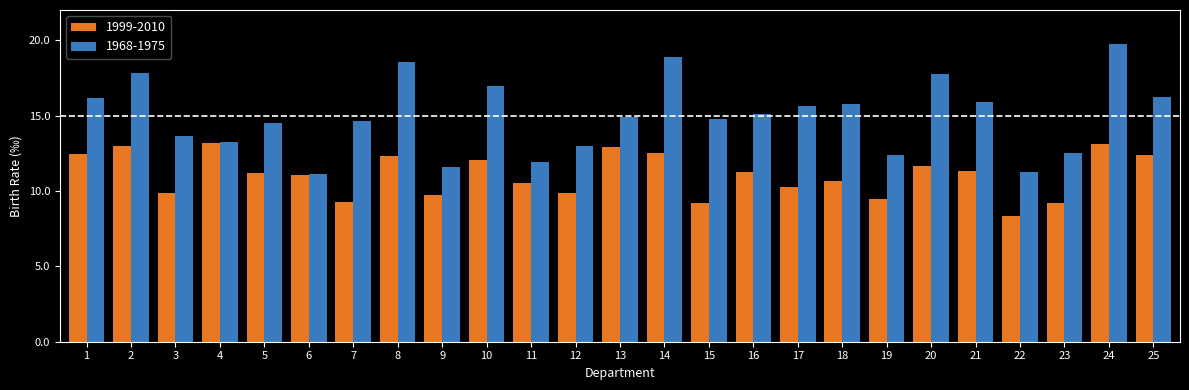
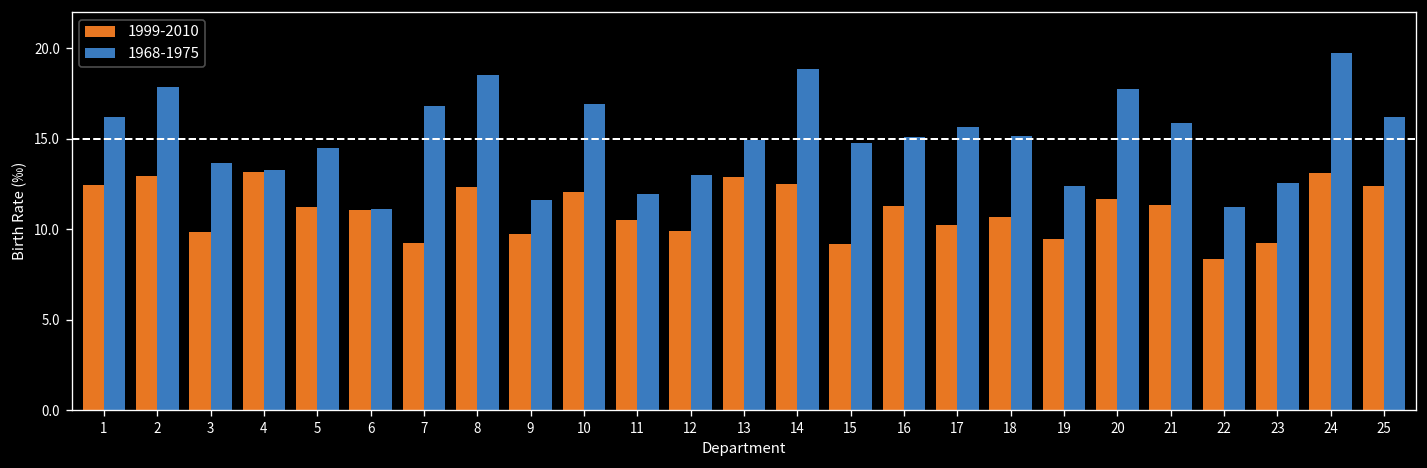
1968-1975, 7: 14.6 -> 16.8
1968-1975, 18: 15.8 -> 15.2
